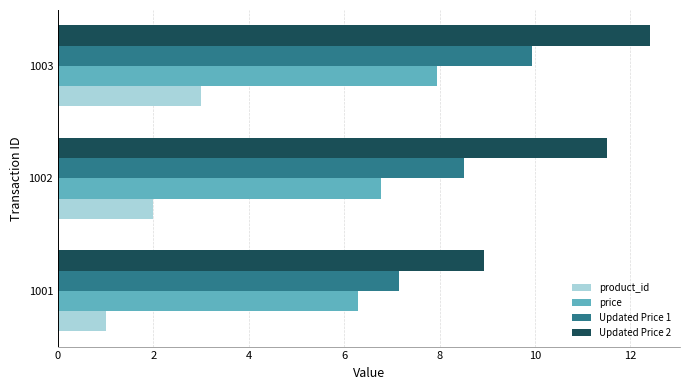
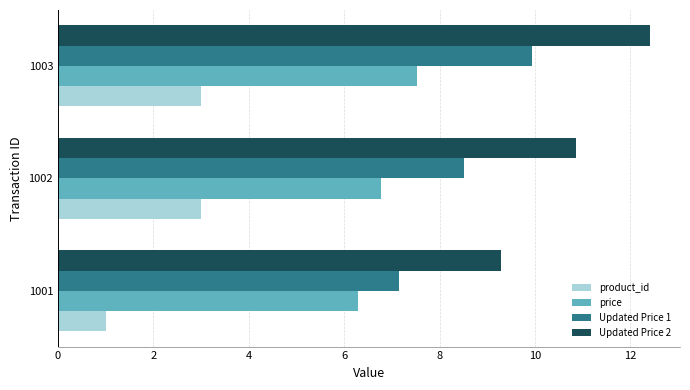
price, 1003: 8.0 -> 7.5
Updated Price 2, 1002: 11.5 -> 10.9
product_id, 1002: 2 -> 3
Updated Price 2, 1001: 8.9 -> 9.3
